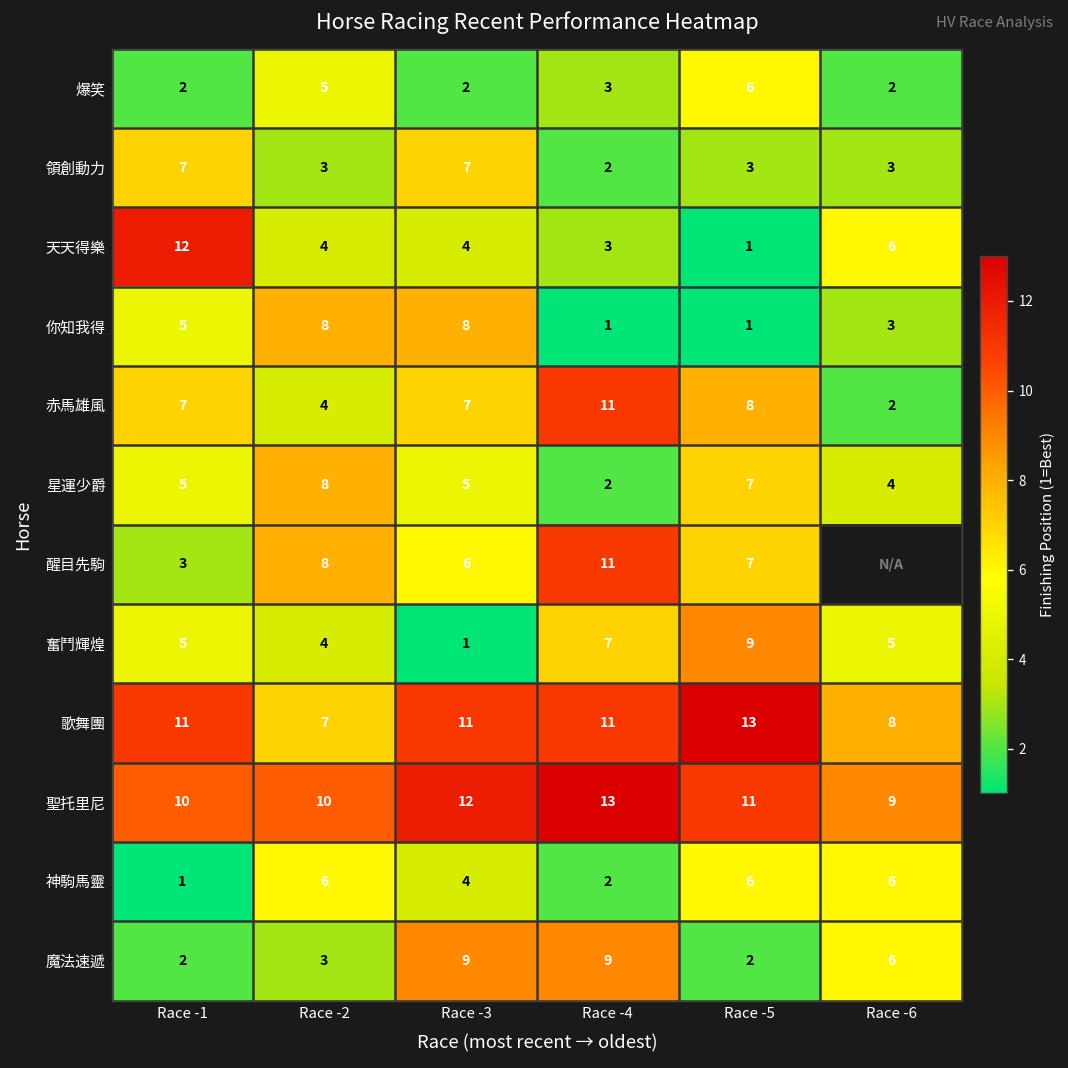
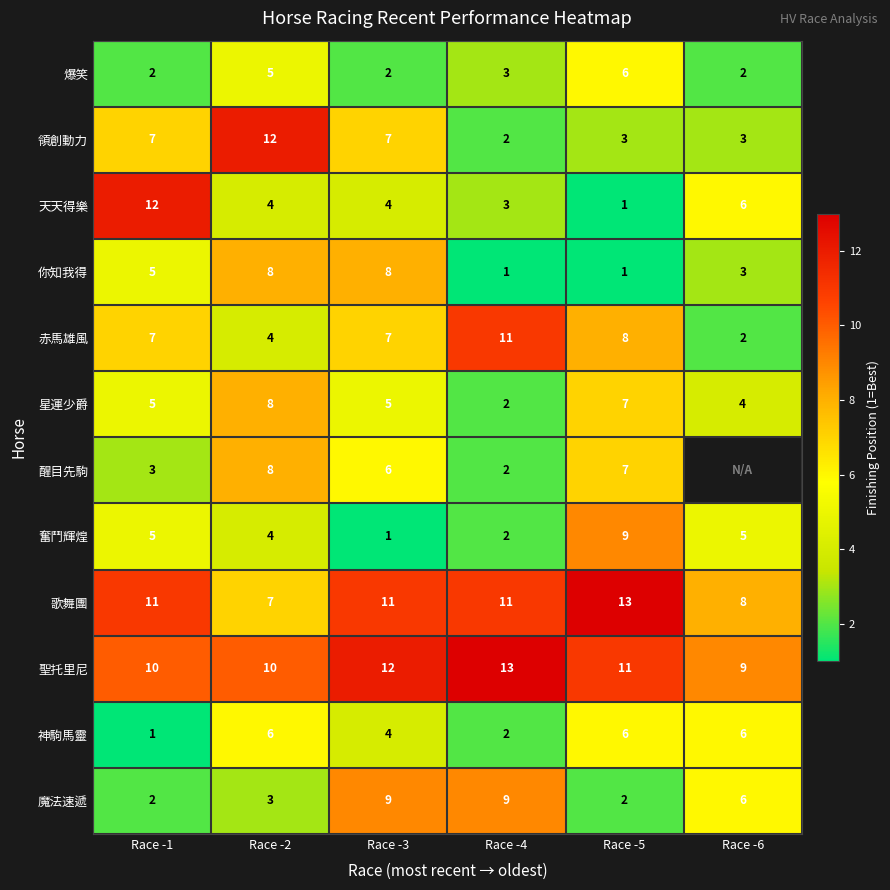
領創動力, Race -2: 3 -> 12
醒目先駒, Race -4: 11 -> 2
奮鬥輝煌, Race -4: 7 -> 2
